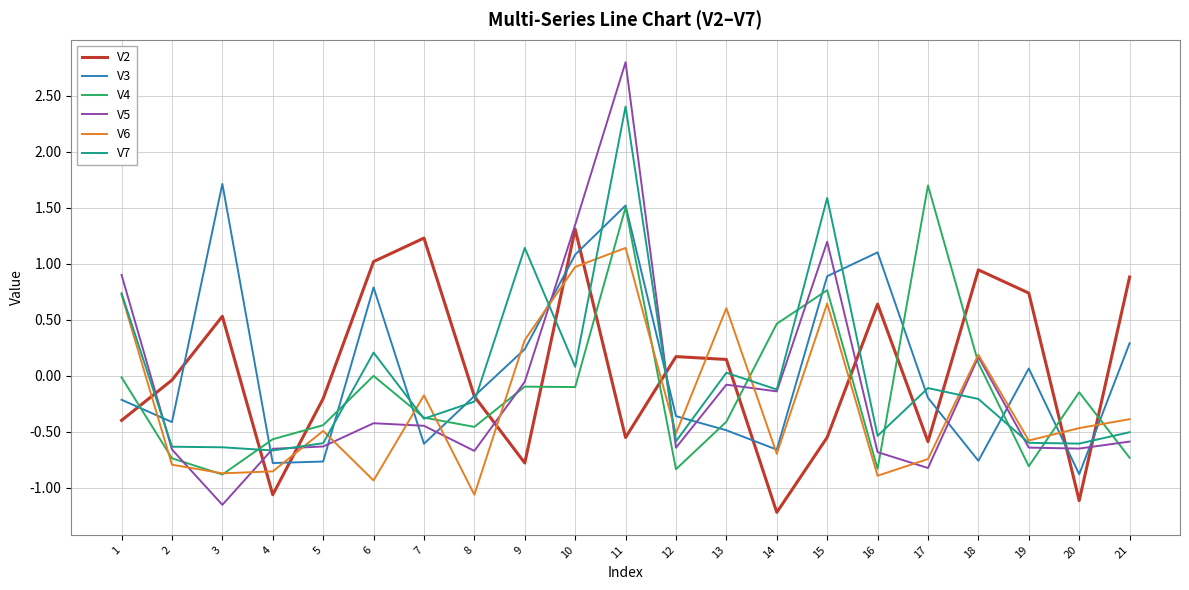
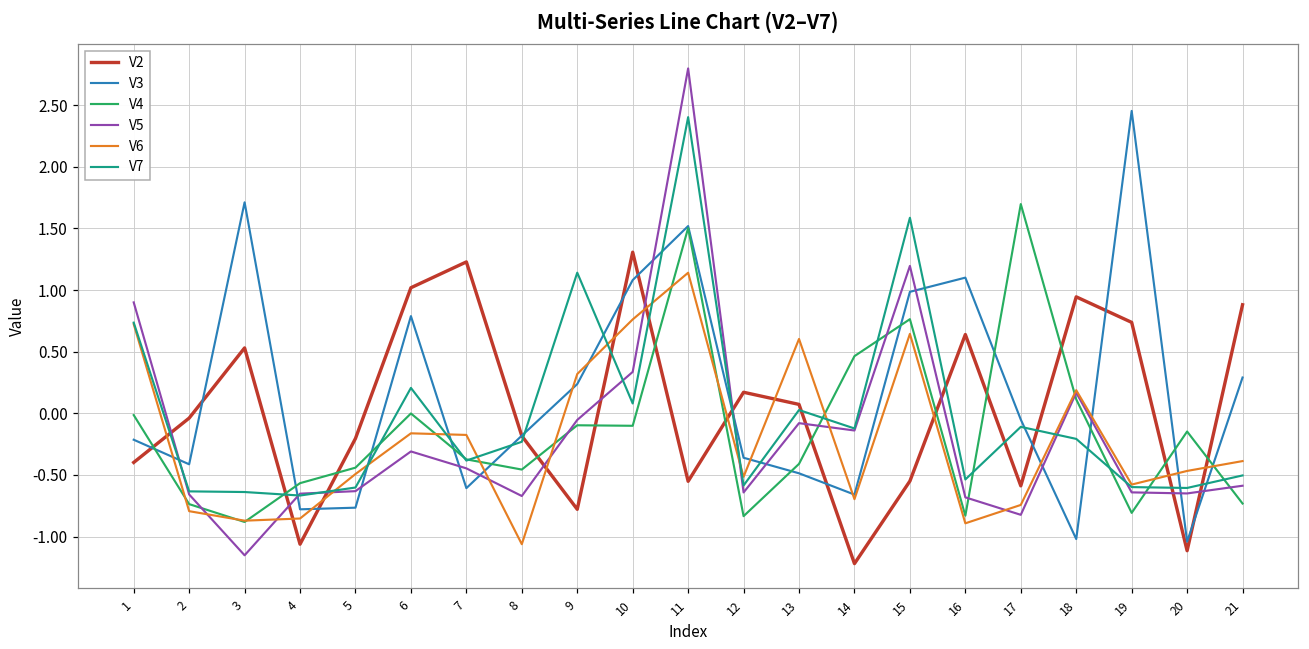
V5, 6: -0.42 -> -0.31
V6, 6: -0.93 -> -0.16
V5, 10: 1.35 -> 0.34
V6, 10: 0.97 -> 0.76
V2, 13: 0.15 -> 0.07
V3, 15: 0.89 -> 0.99
V3, 17: -0.20 -> -0.05
V3, 18: -0.76 -> -1.02
V3, 19: 0.06 -> 2.45
V3, 20: -0.88 -> -1.04
